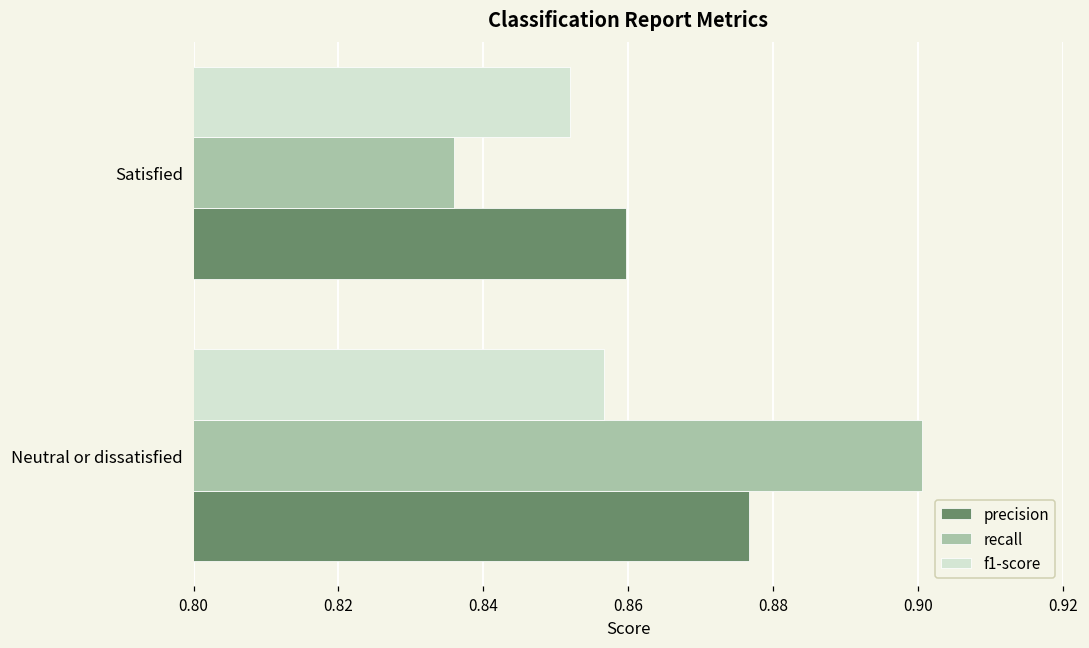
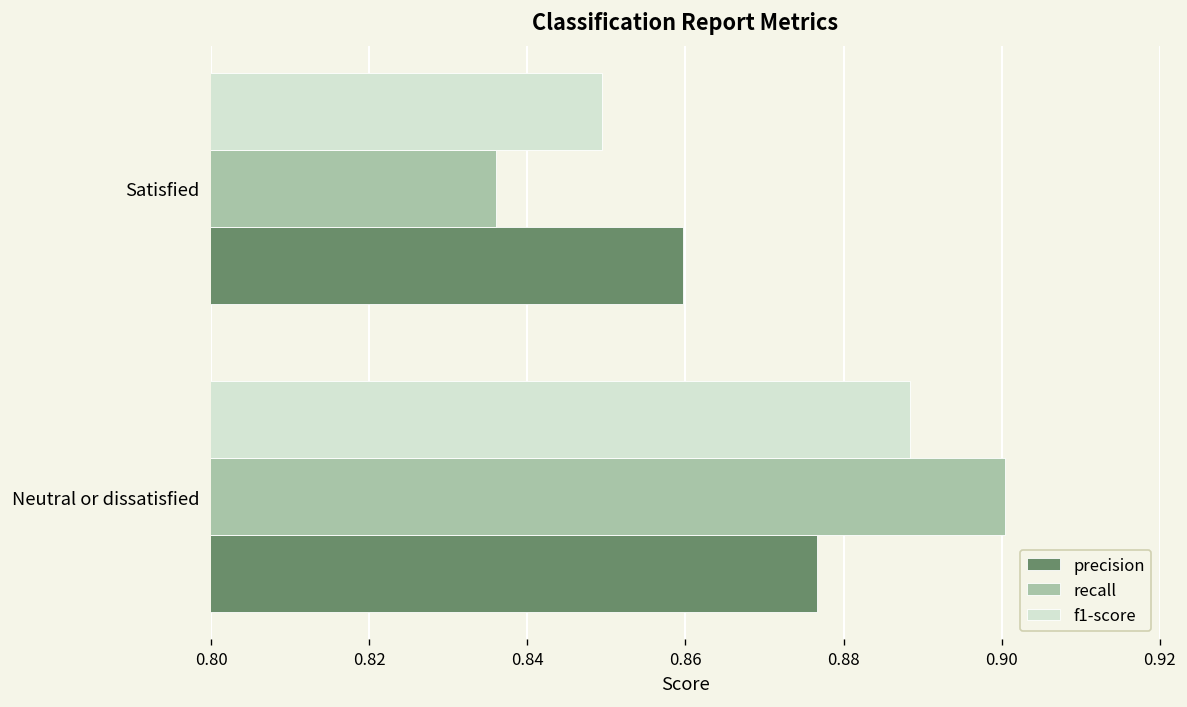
f1-score, Satisfied: 0.852 -> 0.849
f1-score, Neutral or dissatisfied: 0.857 -> 0.888
